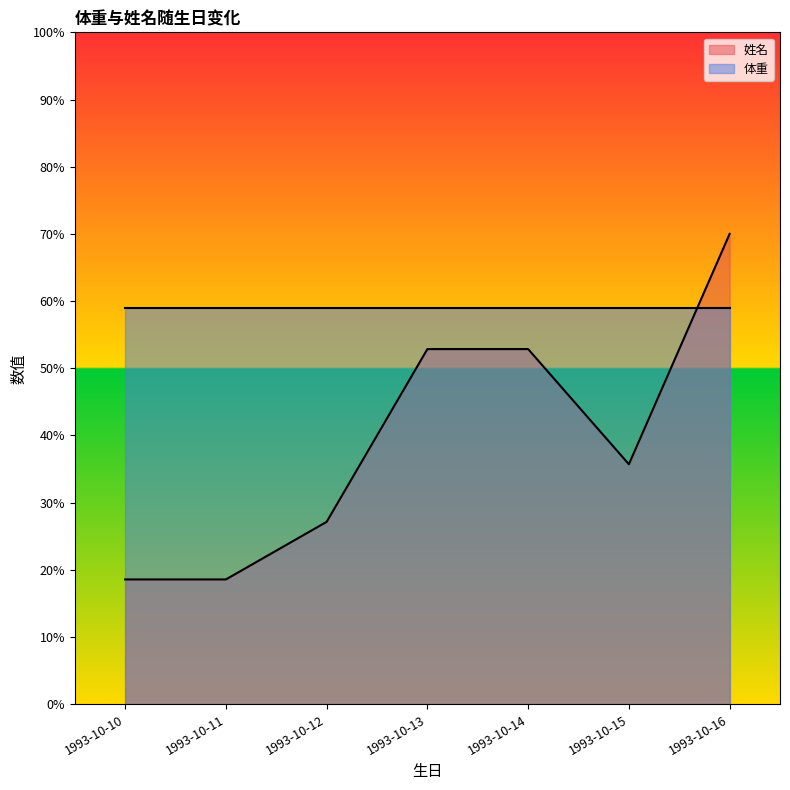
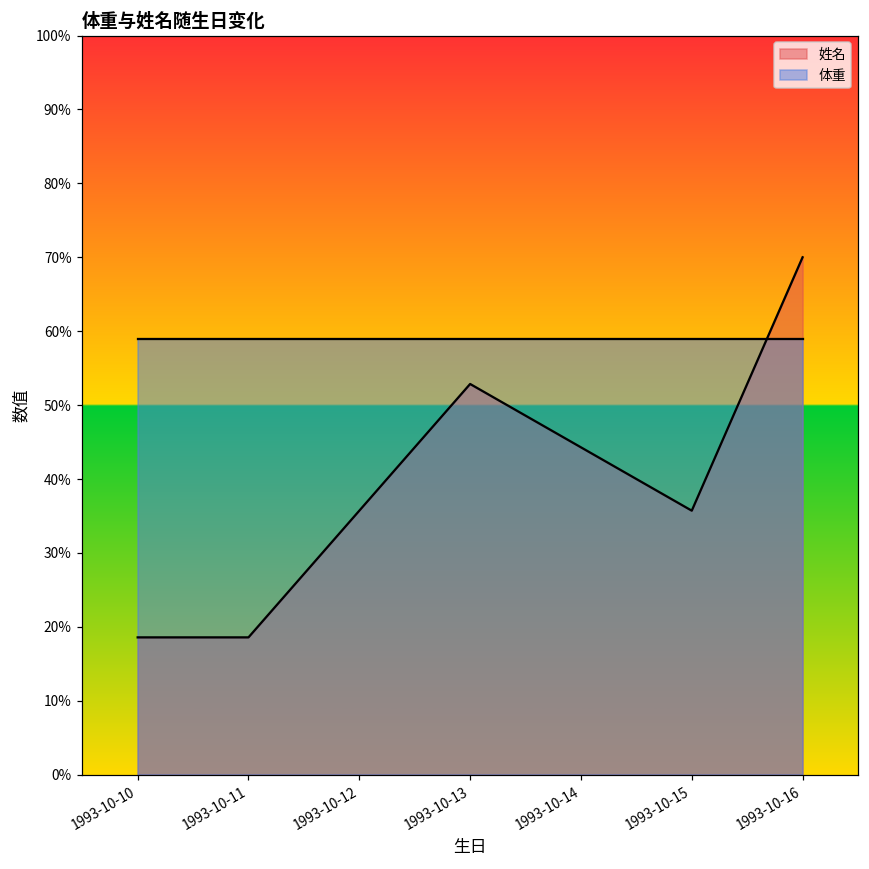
姓名, 1993-10-12: 27% -> 36%
姓名, 1993-10-14: 53% -> 44%
